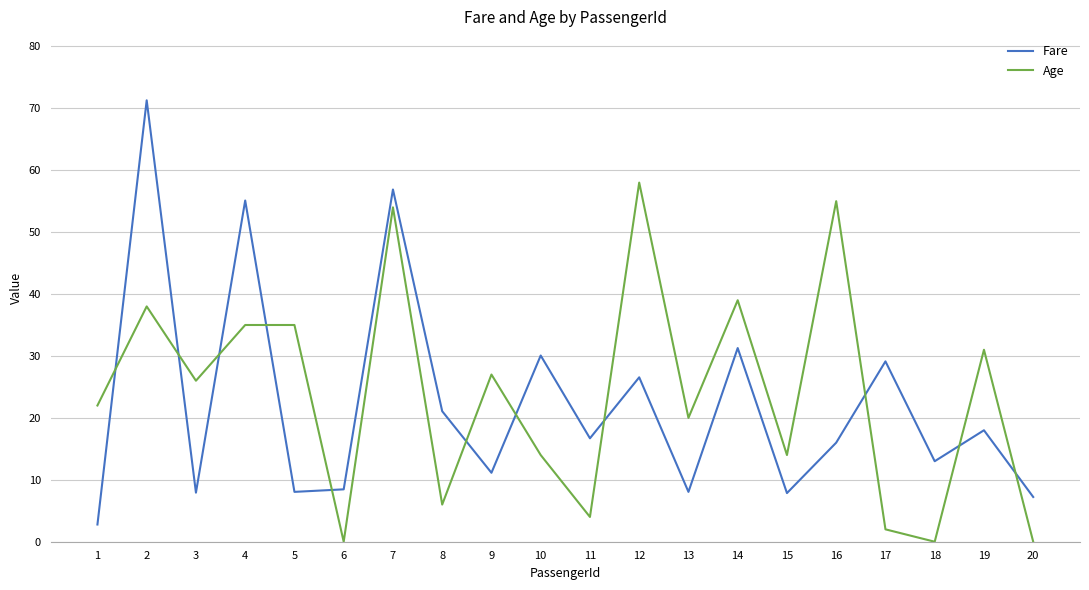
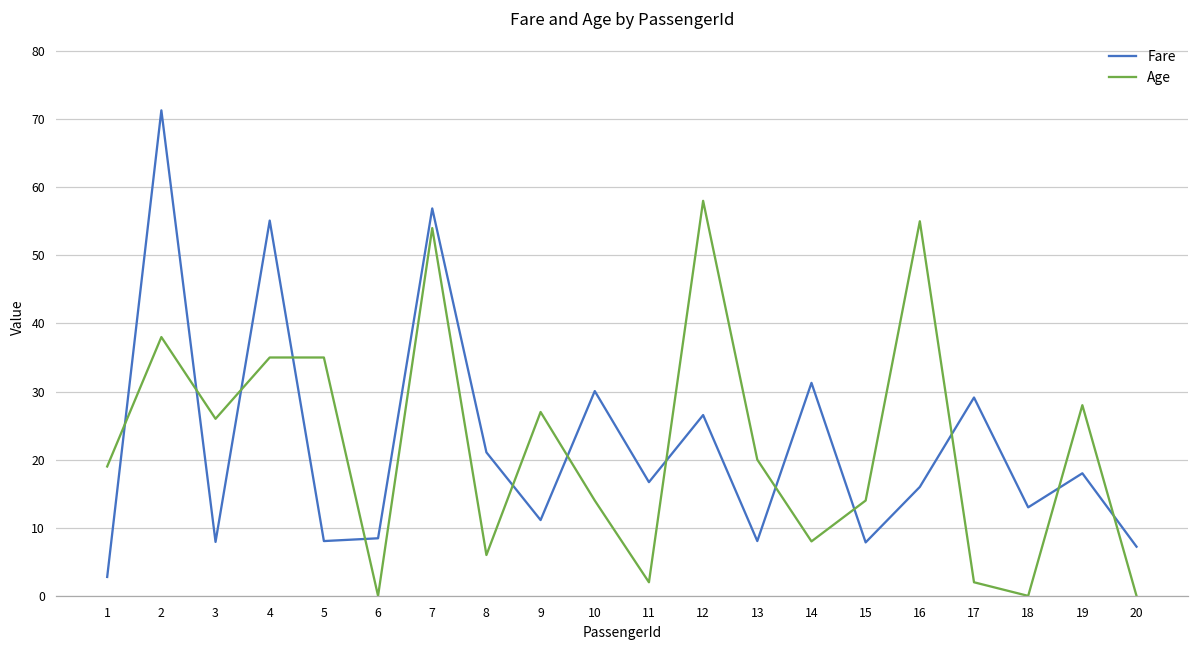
Age, 1: 22 -> 19
Age, 11: 4 -> 2
Age, 14: 39 -> 8
Age, 19: 31 -> 28
